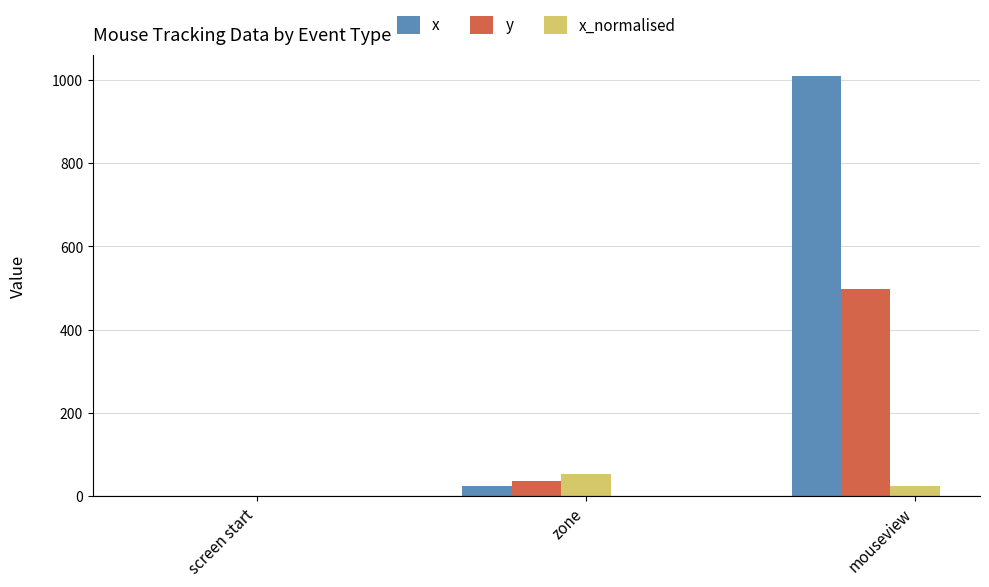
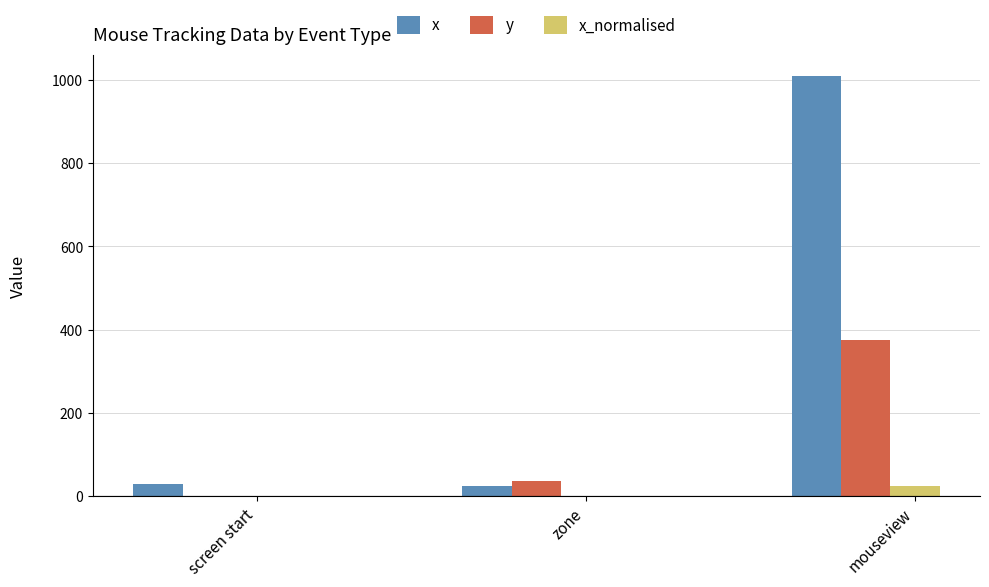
x, screen start: 0 -> 30
x_normalised, zone: 50 -> 0
y, mouseview: 500 -> 380
